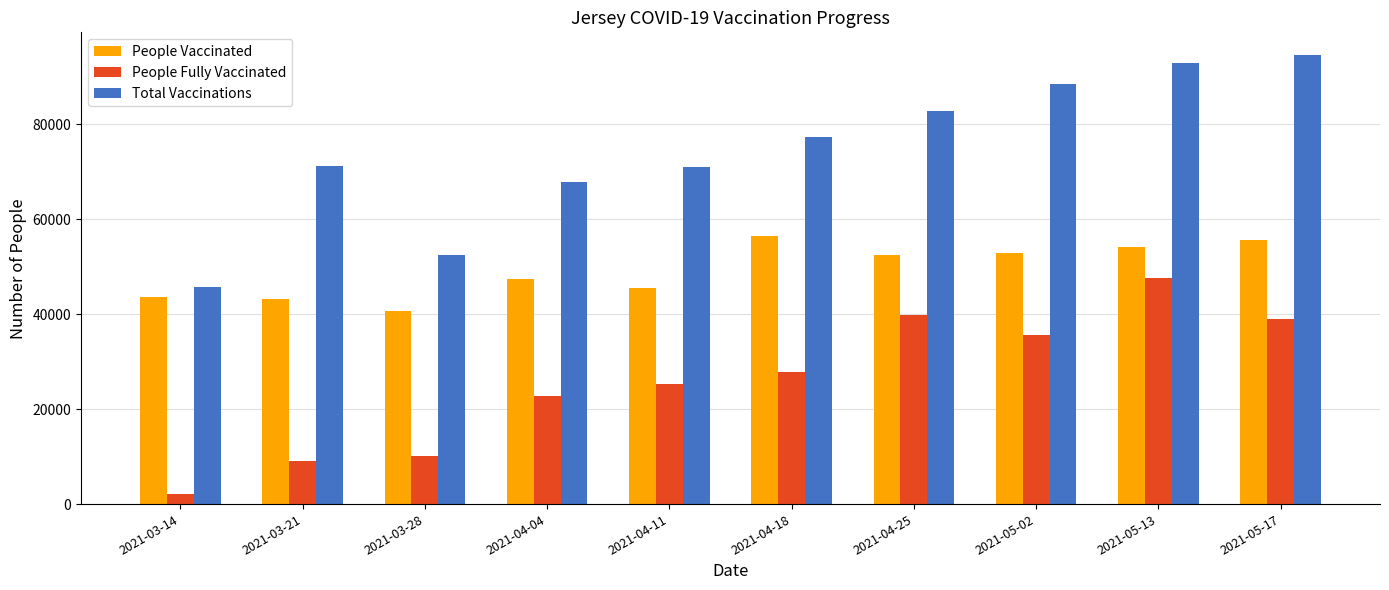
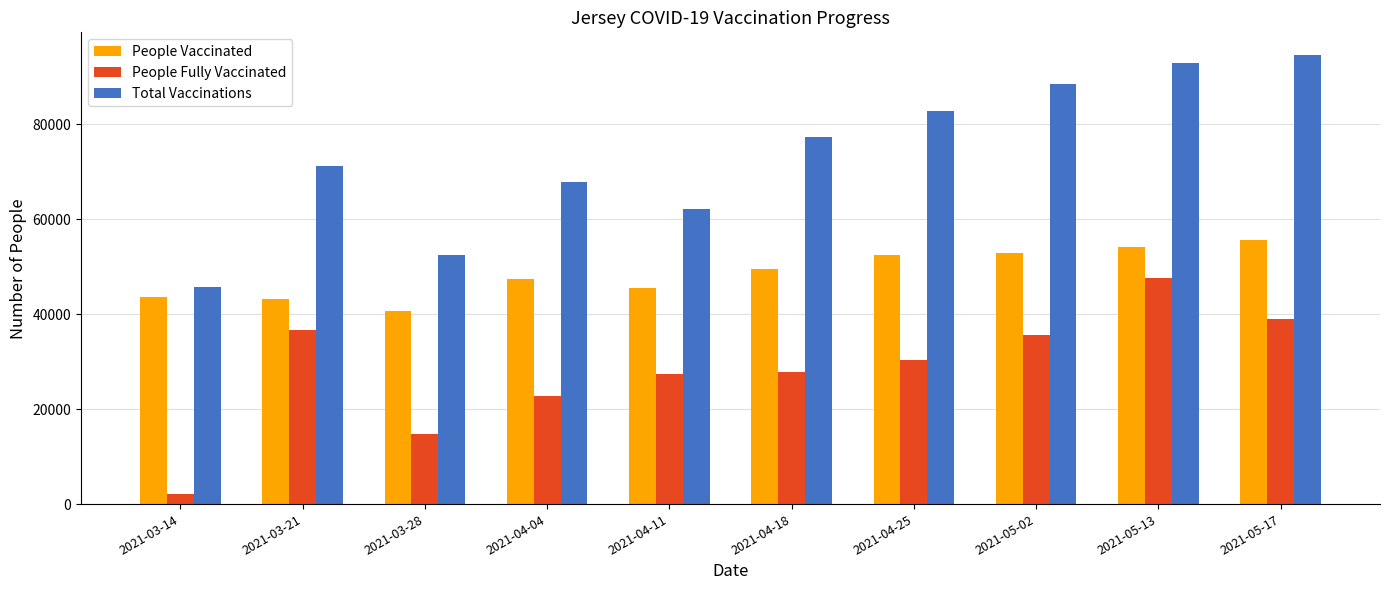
People Fully Vaccinated, 2021-03-21: 9000 -> 37000
People Fully Vaccinated, 2021-03-28: 10000 -> 15000
People Fully Vaccinated, 2021-04-11: 25000 -> 27000
Total Vaccinations, 2021-04-11: 71000 -> 62000
People Vaccinated, 2021-04-18: 56000 -> 49000
People Fully Vaccinated, 2021-04-25: 40000 -> 30000
